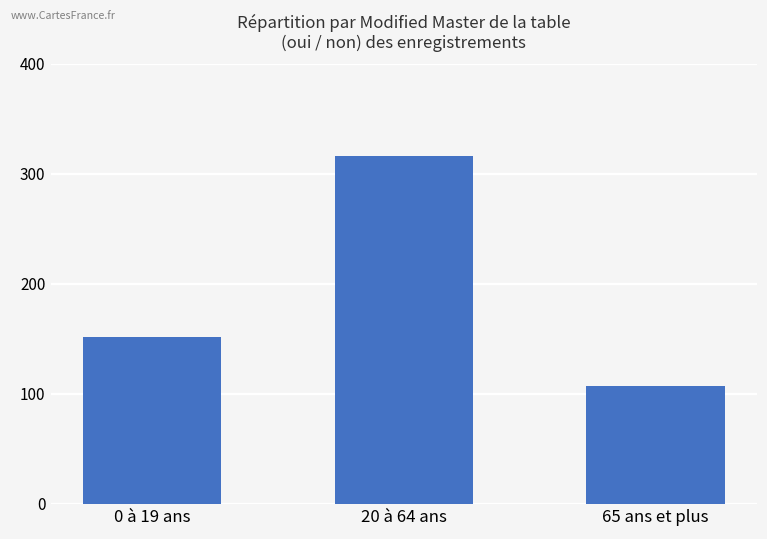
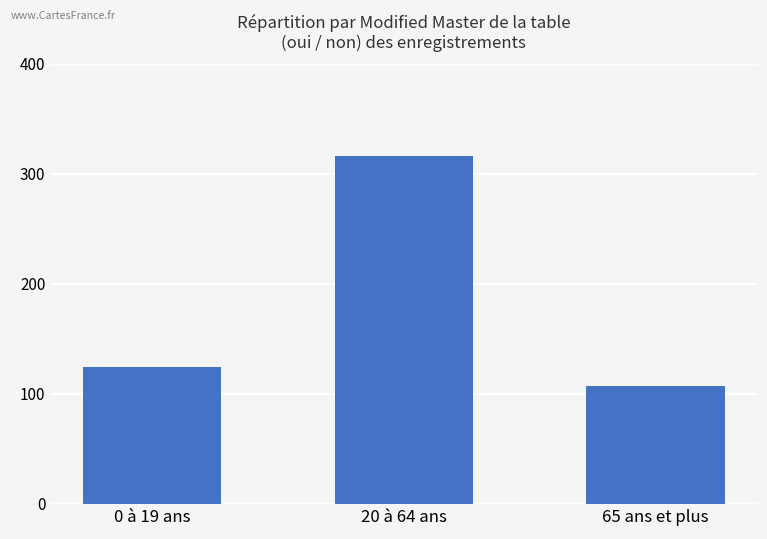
0 à 19 ans: 152 -> 124
